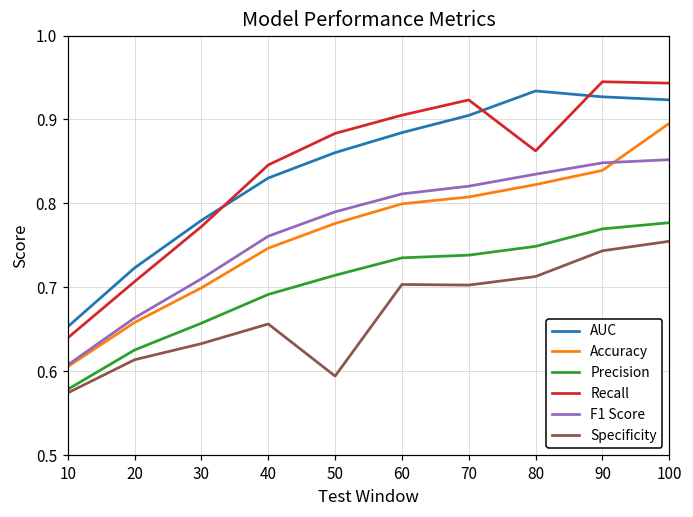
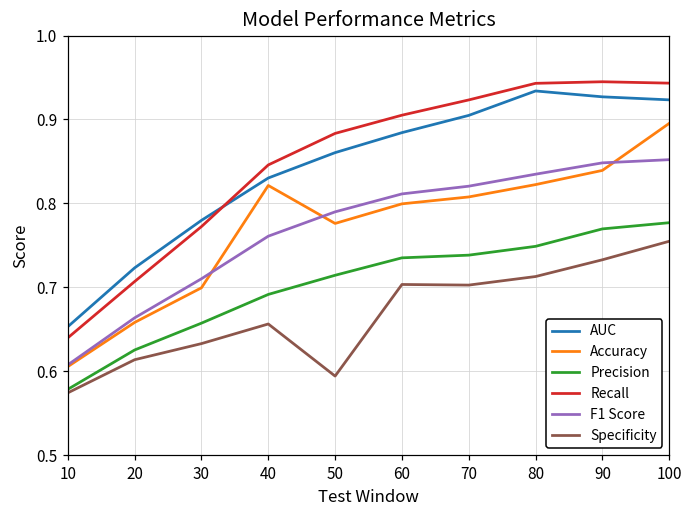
Accuracy, 40: 0.75 -> 0.82
Recall, 80: 0.86 -> 0.94
Specificity, 90: 0.74 -> 0.73
